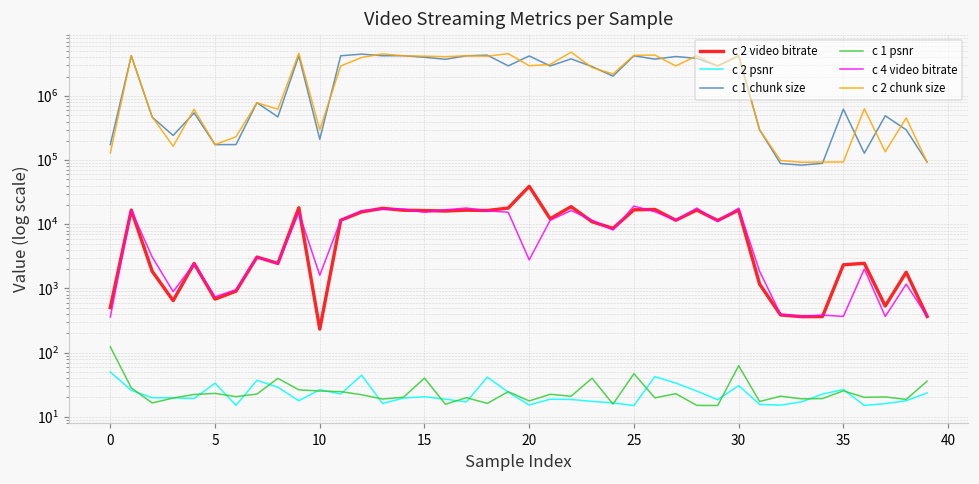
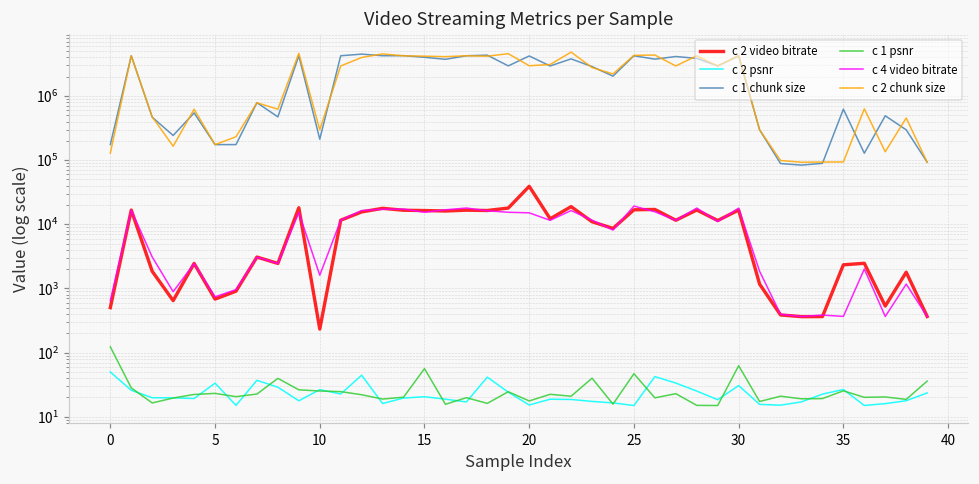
c 4 video bitrate, 0: 400 -> 600
c 1 psnr, 15: 40 -> 60
c 4 video bitrate, 20: 3000 -> 15000
